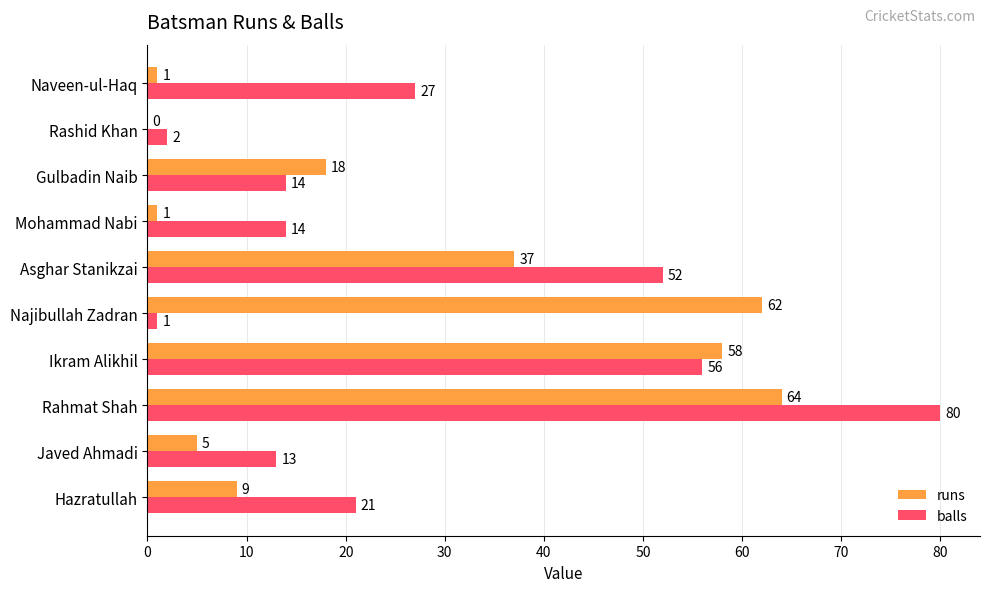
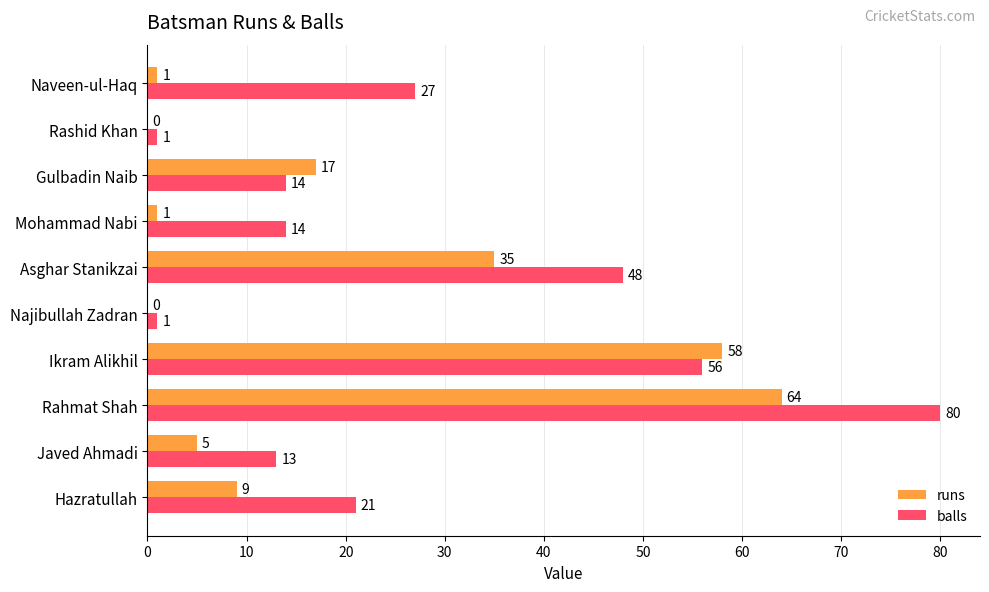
balls, Rashid Khan: 2 -> 1
runs, Gulbadin Naib: 18 -> 17
runs, Asghar Stanikzai: 37 -> 35
balls, Asghar Stanikzai: 52 -> 48
runs, Najibullah Zadran: 62 -> 0
